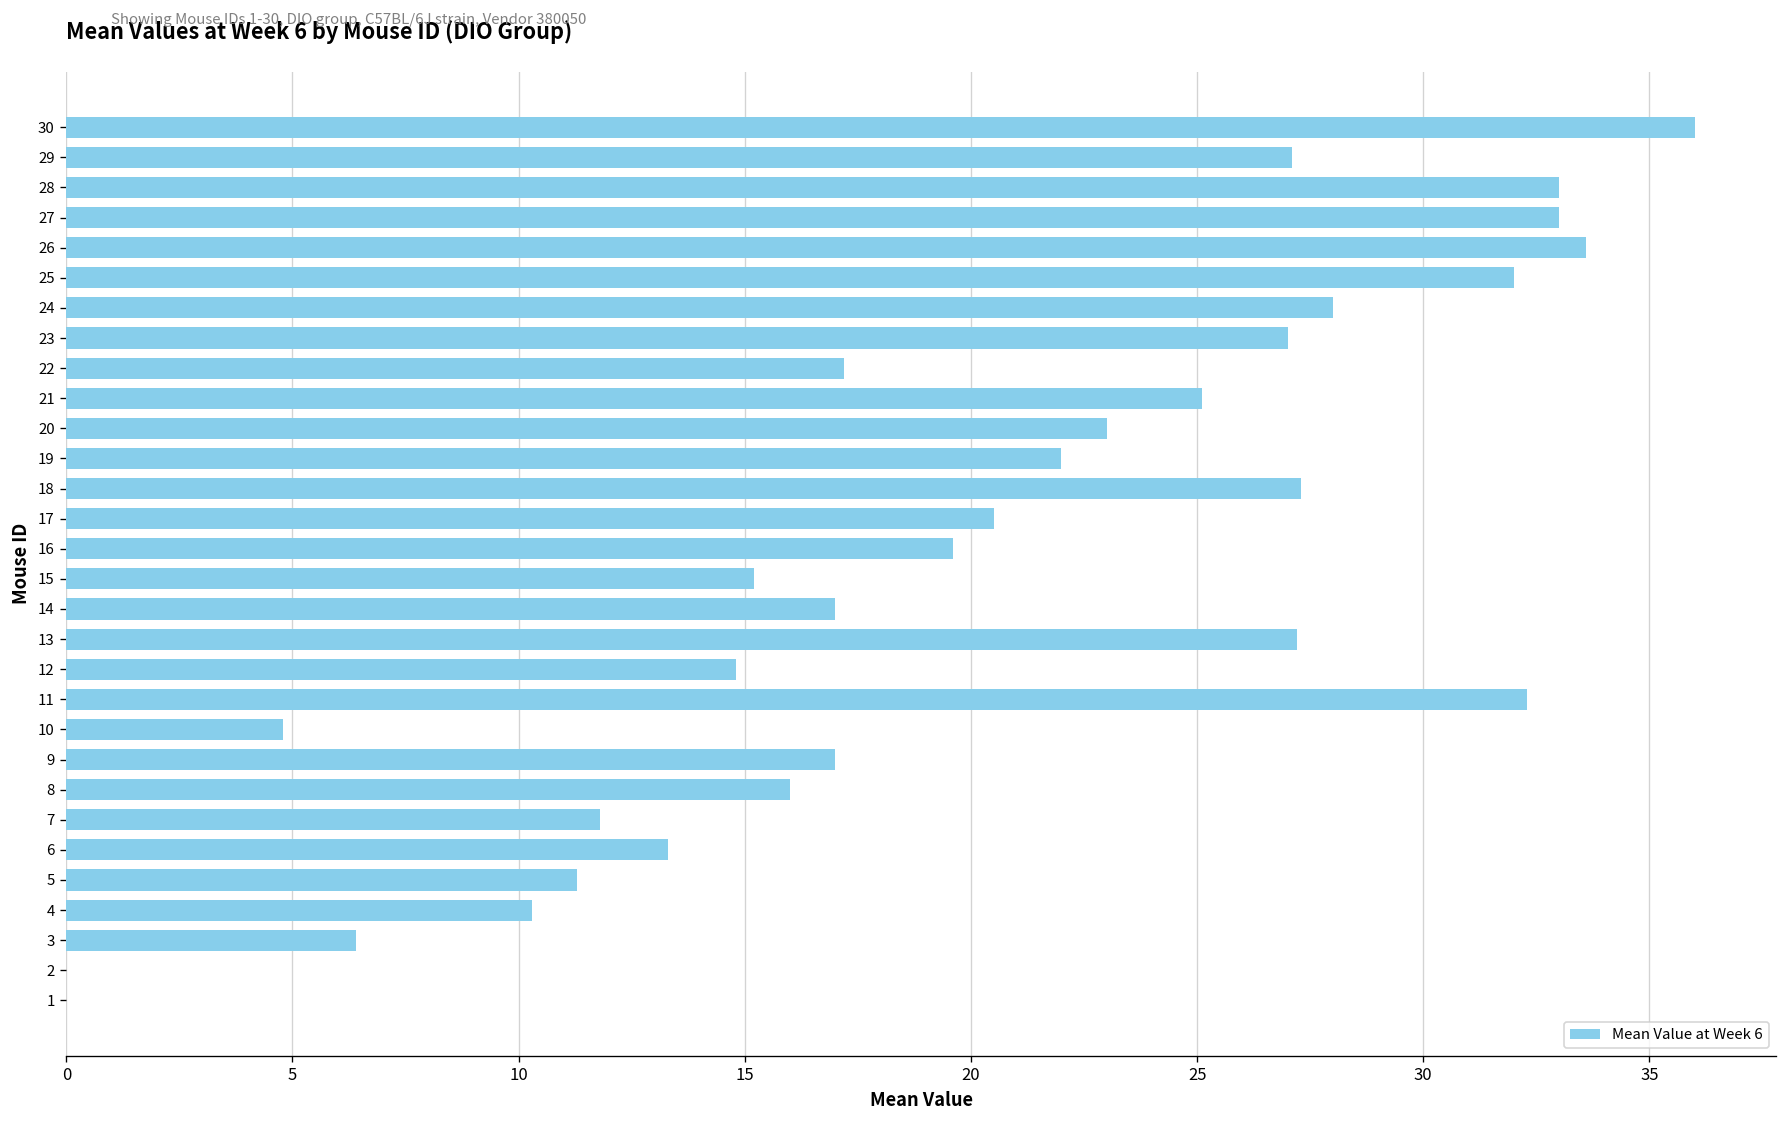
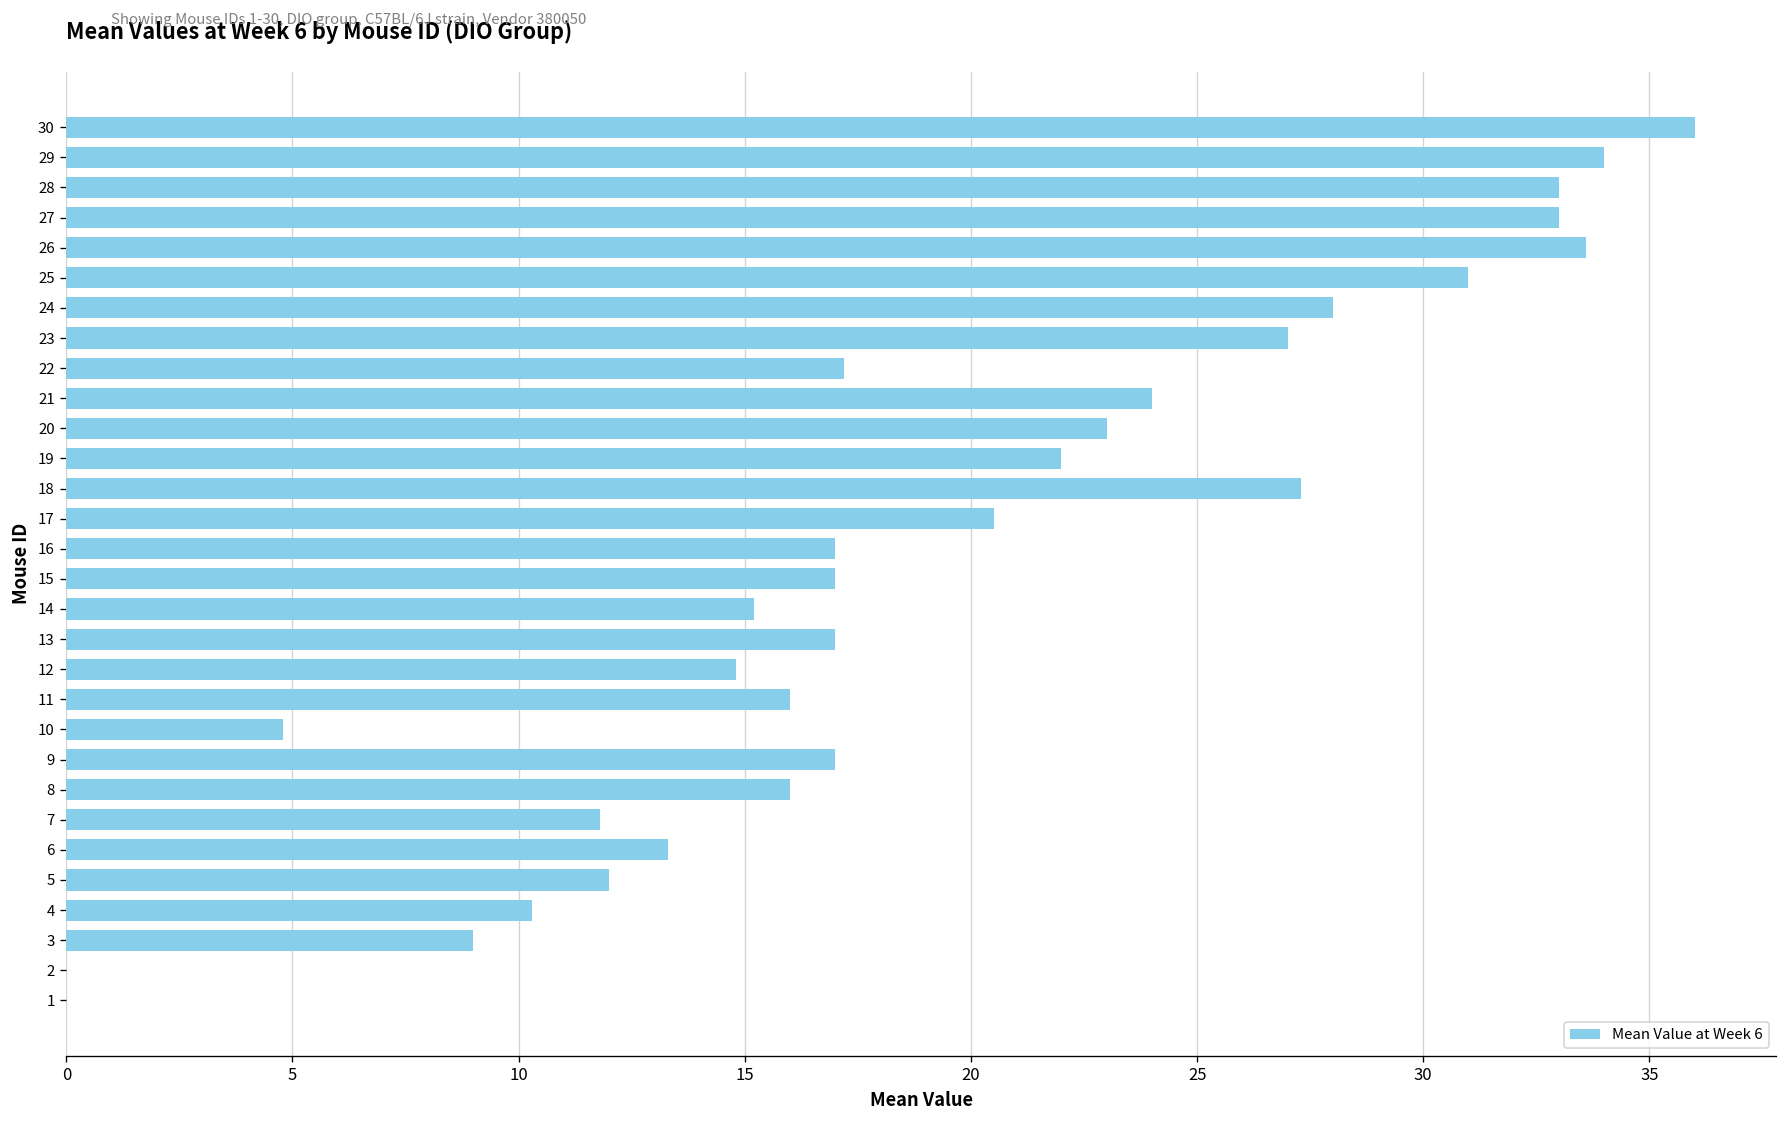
29: 27.1 -> 34.0
25: 32.0 -> 31.0
21: 25.1 -> 24.0
16: 19.6 -> 17.0
15: 15.2 -> 17.0
14: 17.0 -> 15.2
13: 27.2 -> 17.0
11: 32.3 -> 16.0
5: 11.3 -> 12.0
3: 6.4 -> 9.0
